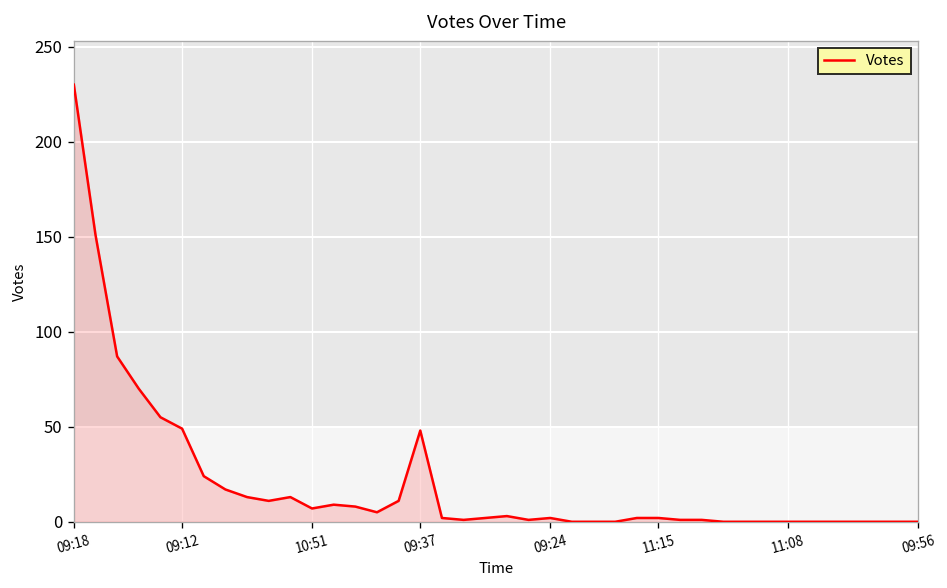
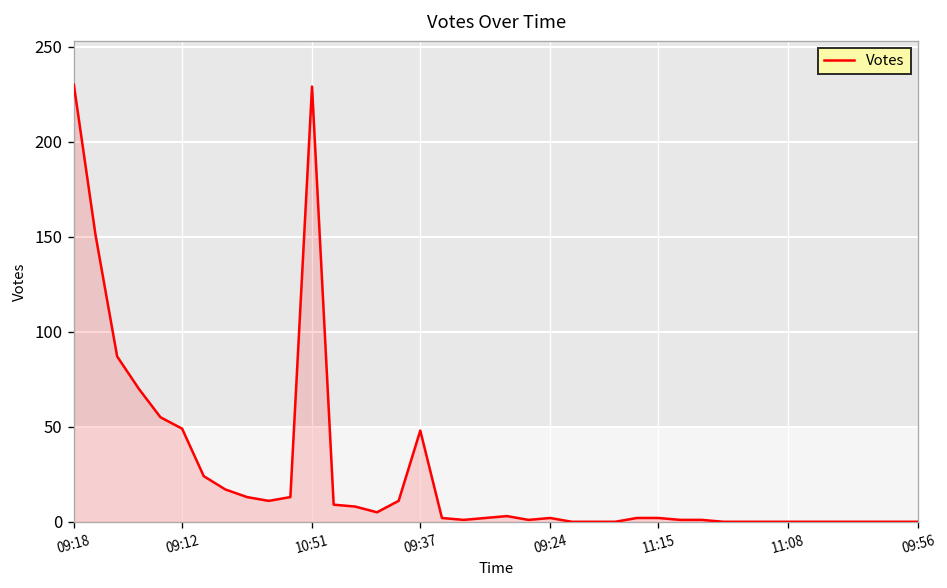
10:51: 7 -> 229
